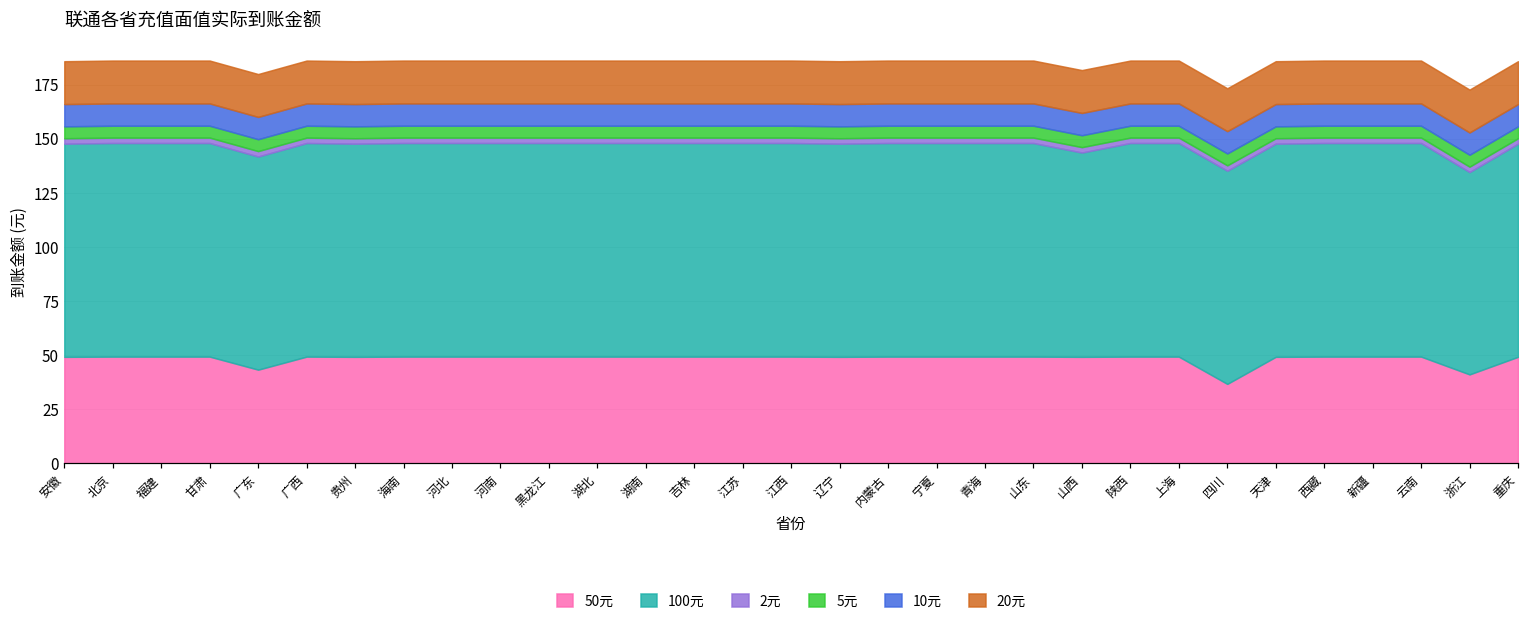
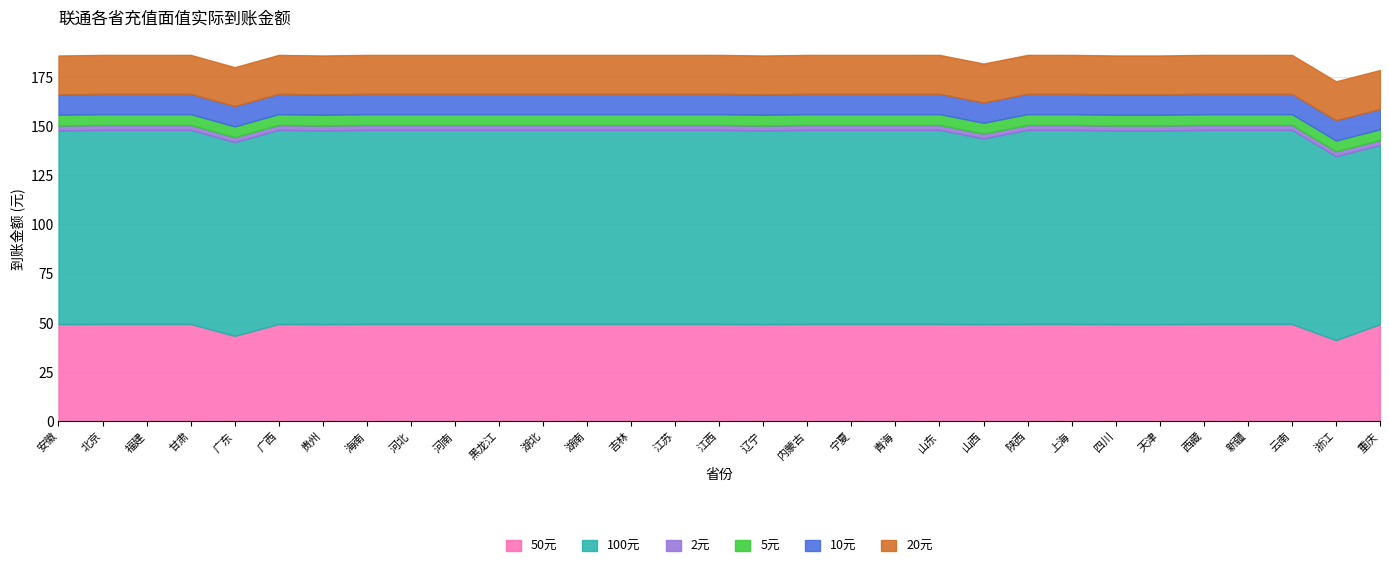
50元, 四川: 37 -> 49
100元, 重庆: 99 -> 91
